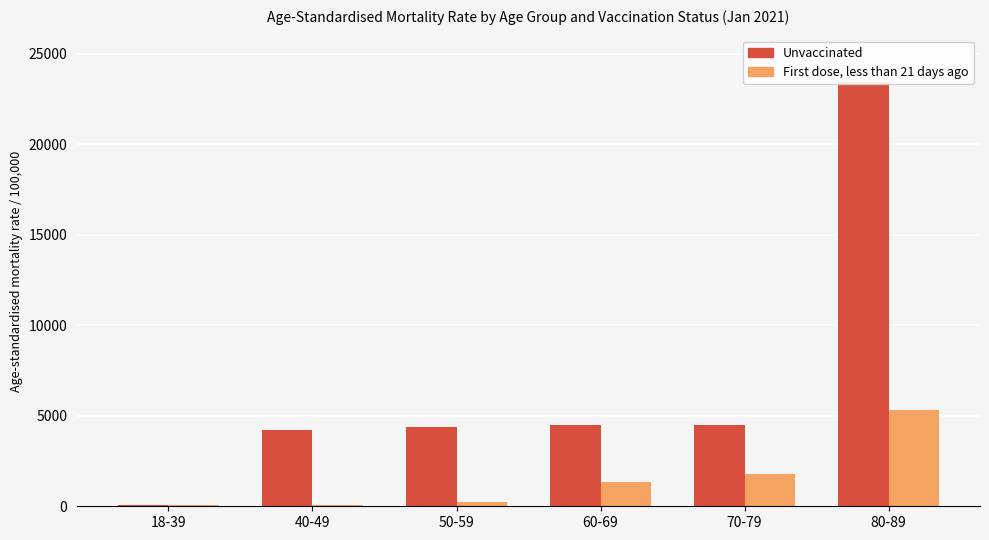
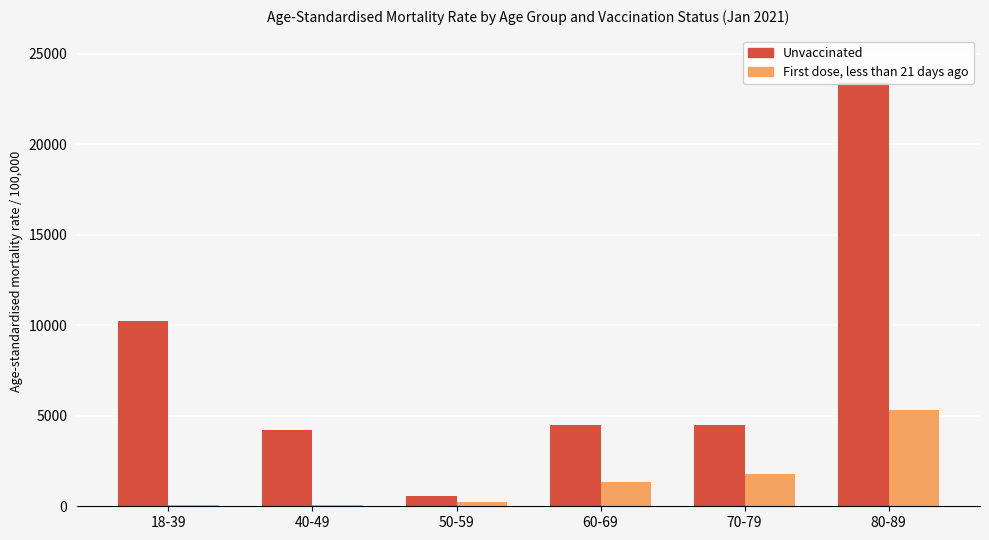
Unvaccinated, 18-39: 100 -> 10200
Unvaccinated, 50-59: 4400 -> 600
